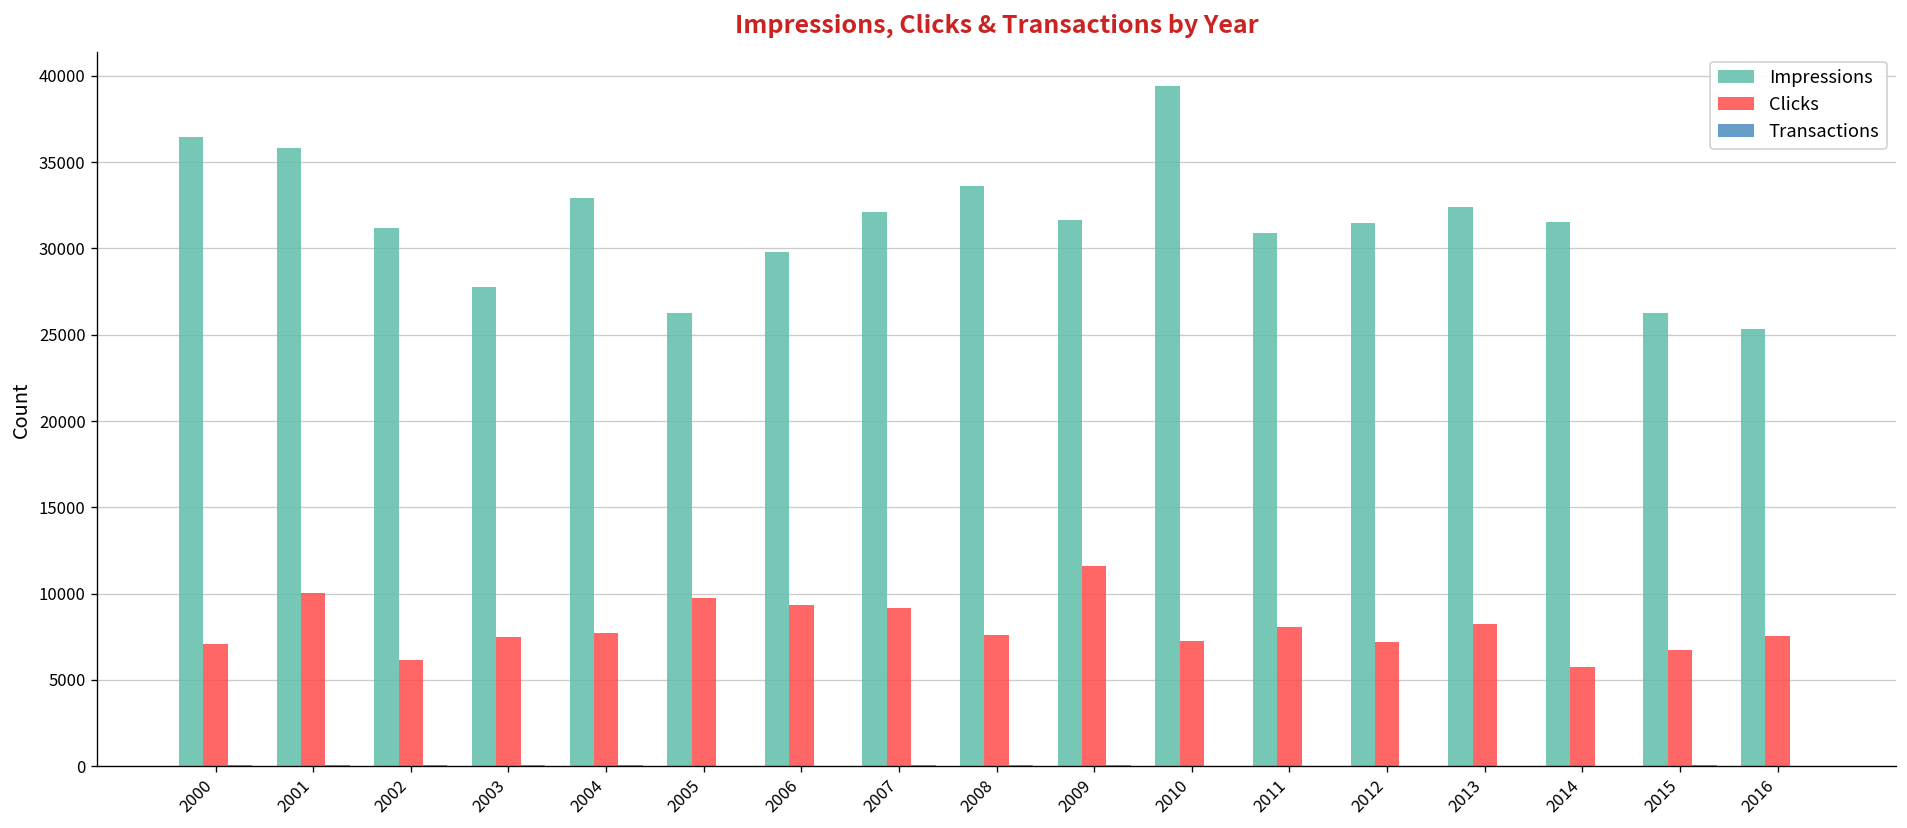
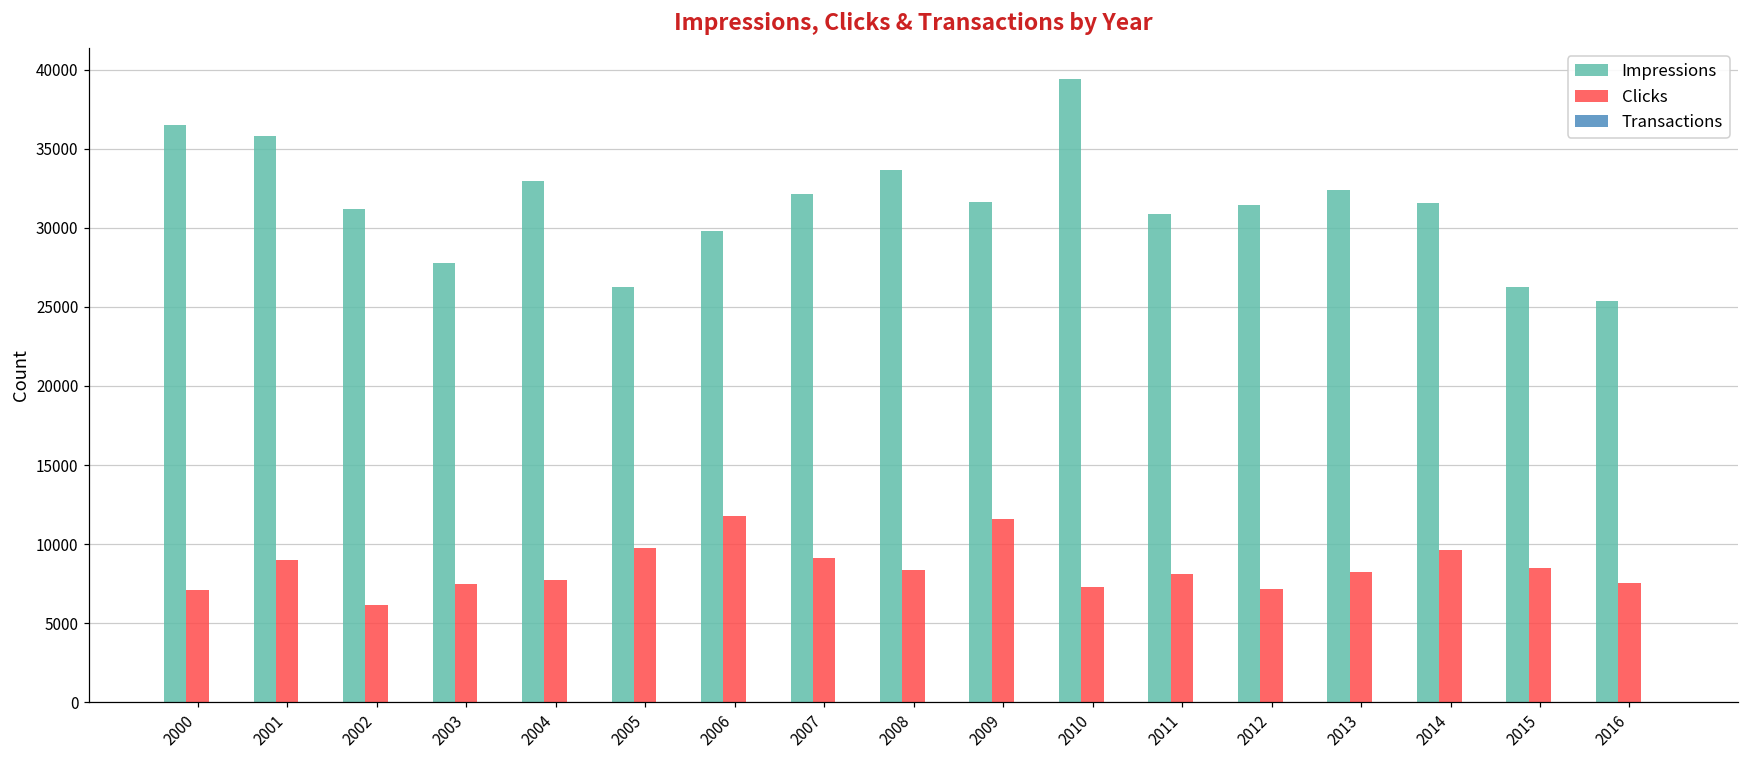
Clicks, 2001: 10000 -> 9000
Clicks, 2006: 9300 -> 11800
Clicks, 2008: 7600 -> 8400
Clicks, 2014: 5700 -> 9700
Clicks, 2015: 6700 -> 8500
